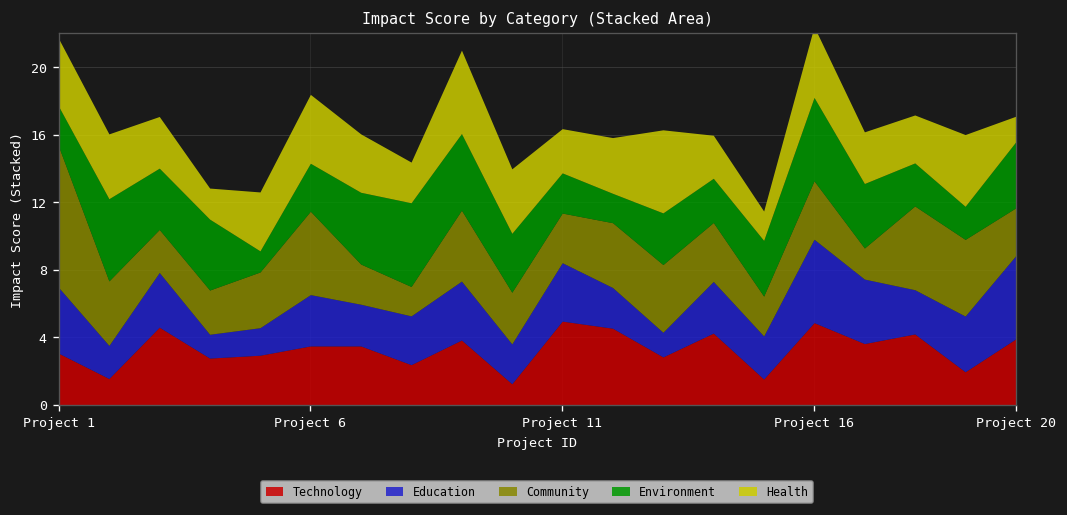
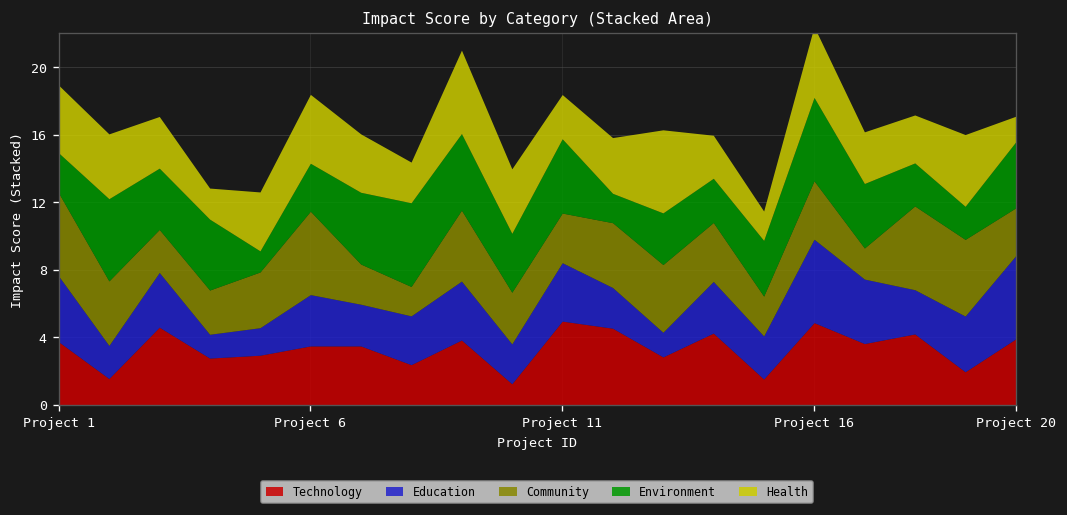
Technology, Project 1: 3.1 -> 3.7
Community, Project 1: 8.4 -> 4.9
Environment, Project 11: 2.4 -> 4.4
